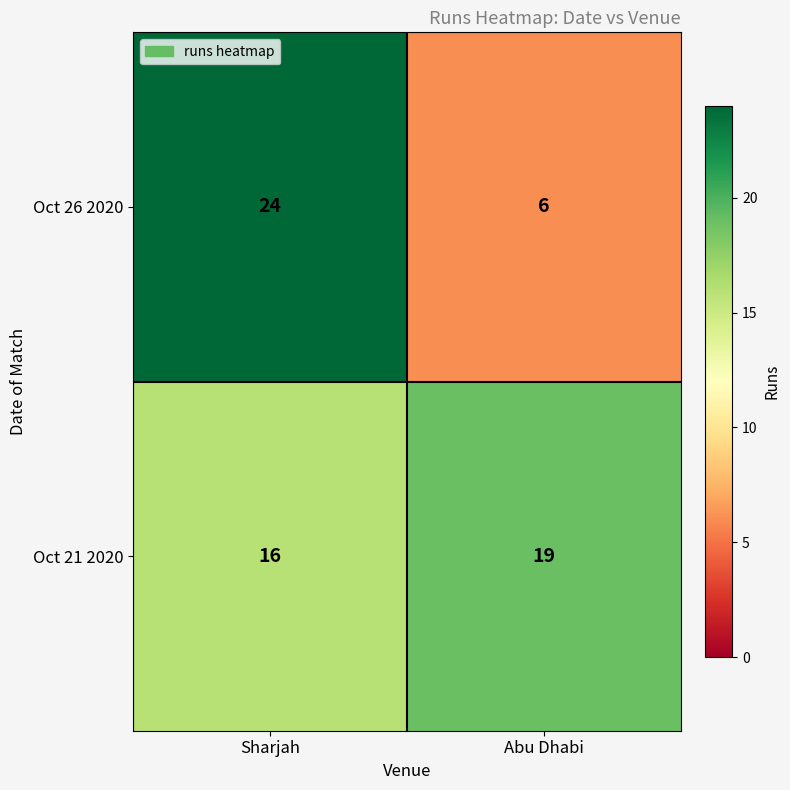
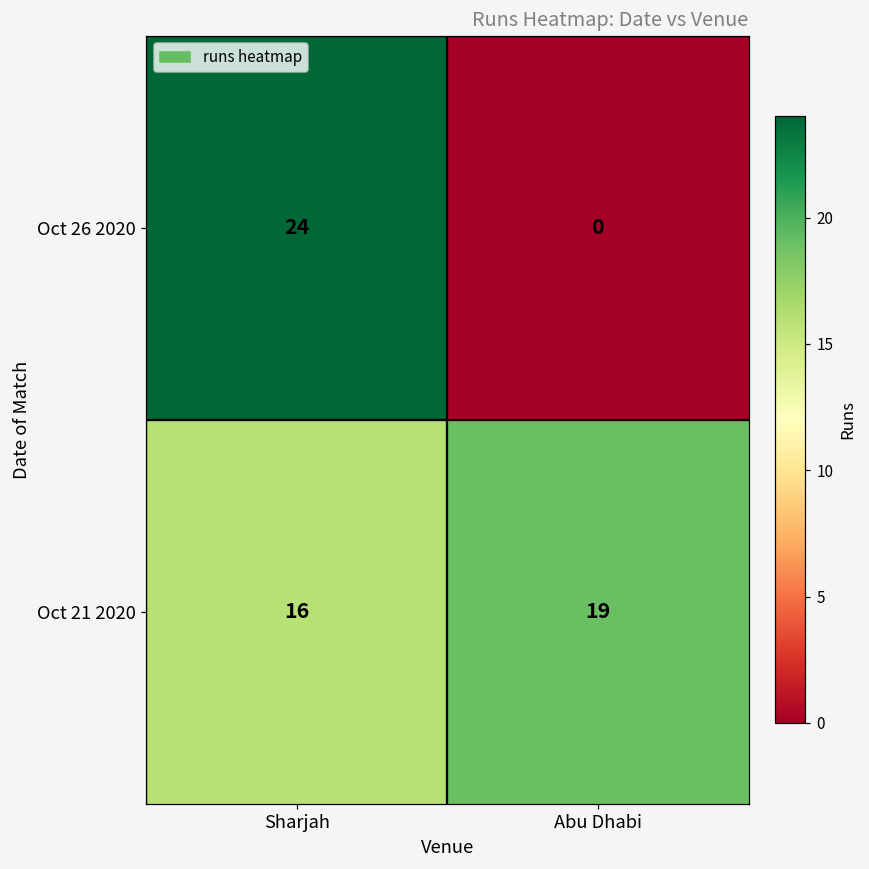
Oct 26 2020, Abu Dhabi: 6 -> 0
